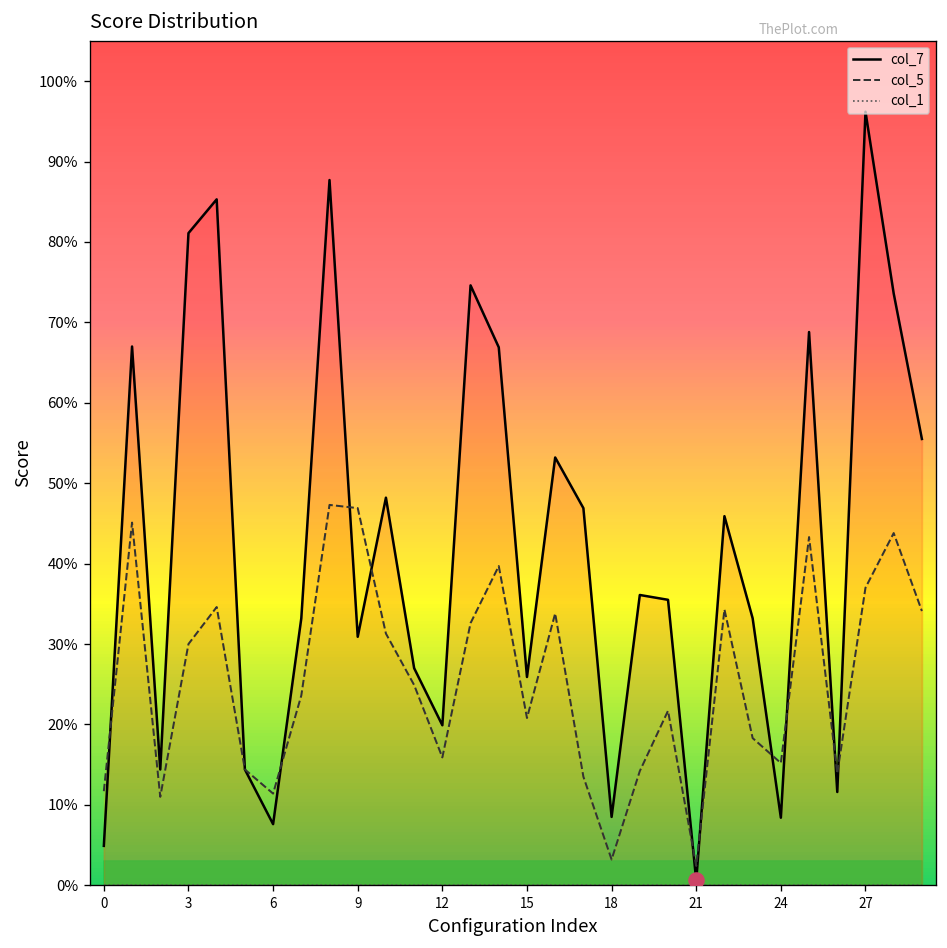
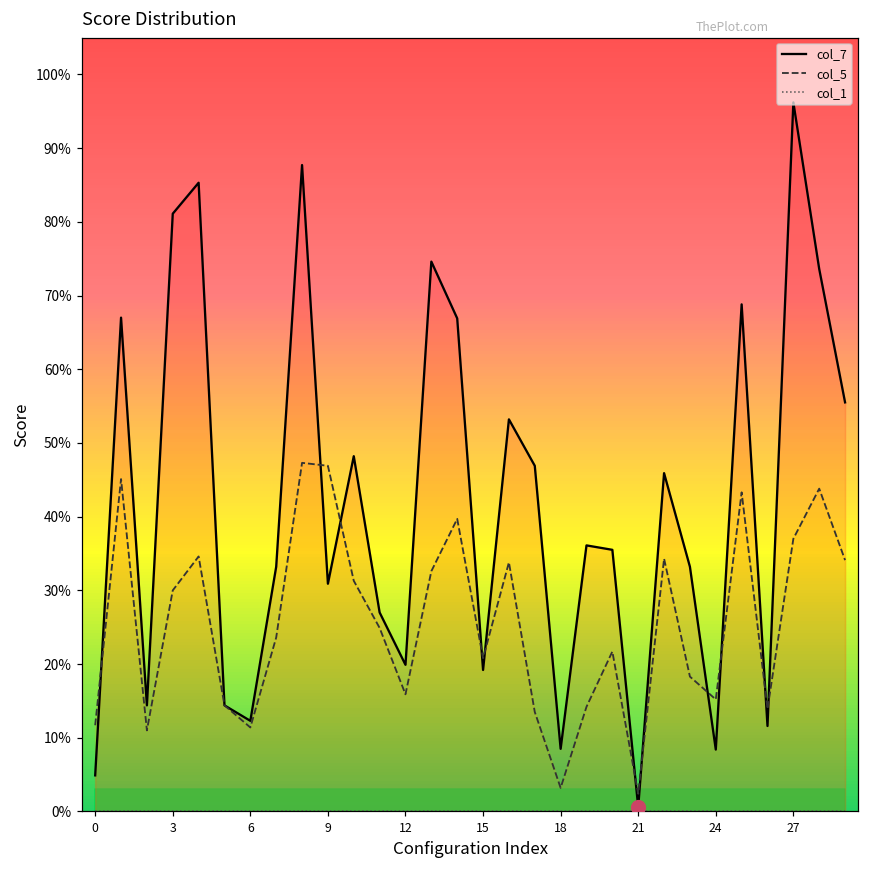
col_7, 6: 8% -> 12%
col_7, 15: 26% -> 19%
